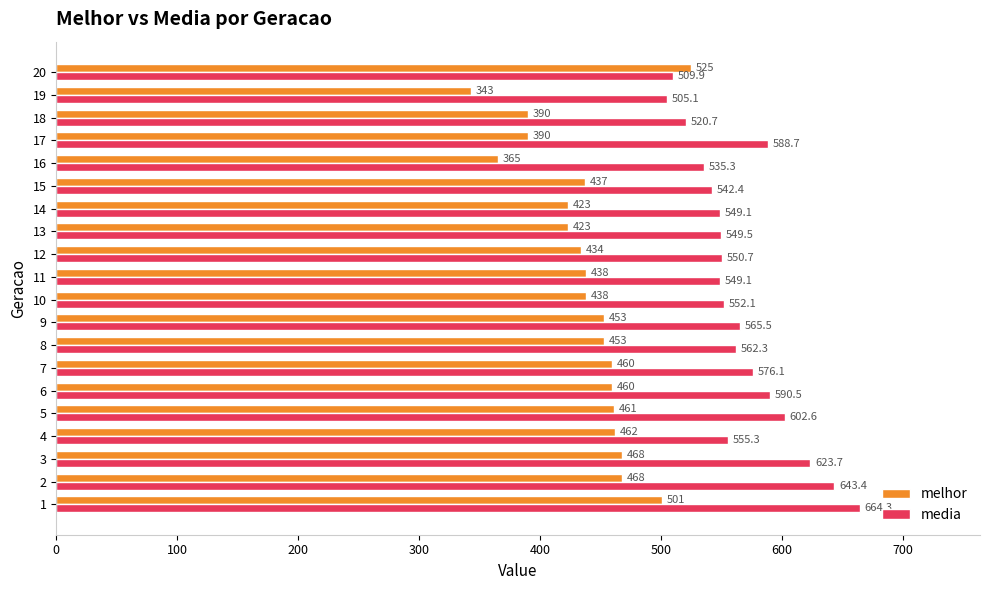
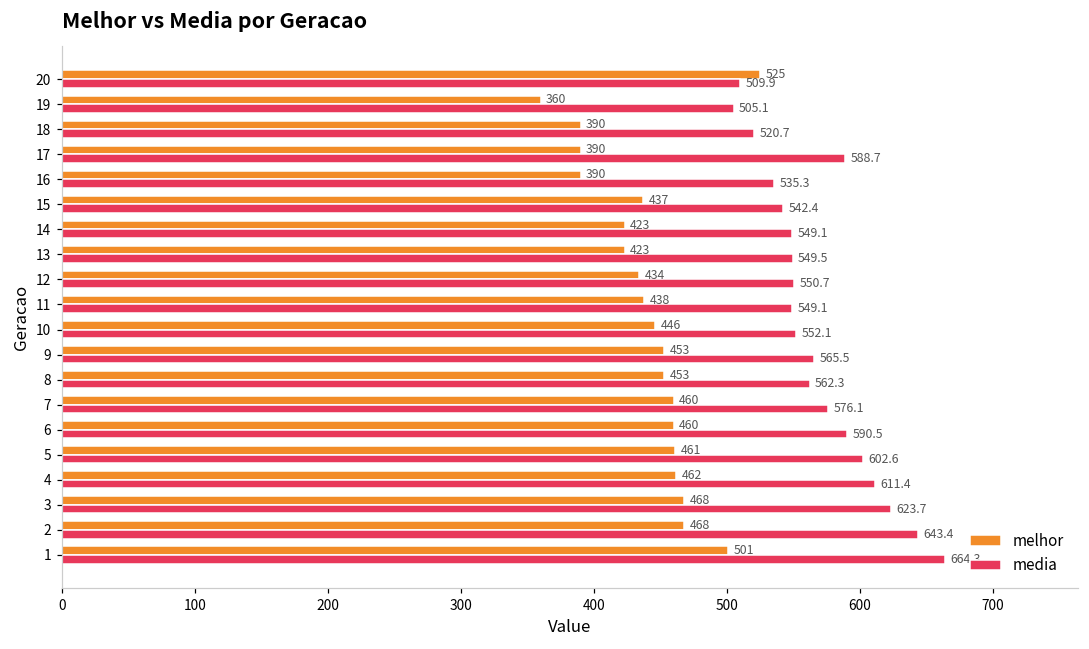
melhor, 19: 343 -> 360
melhor, 16: 365 -> 390
melhor, 10: 438 -> 446
media, 4: 555.3 -> 611.4
